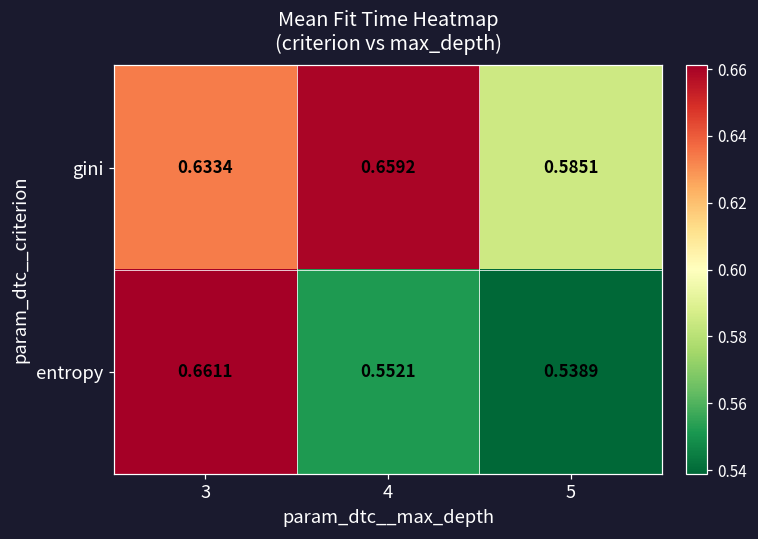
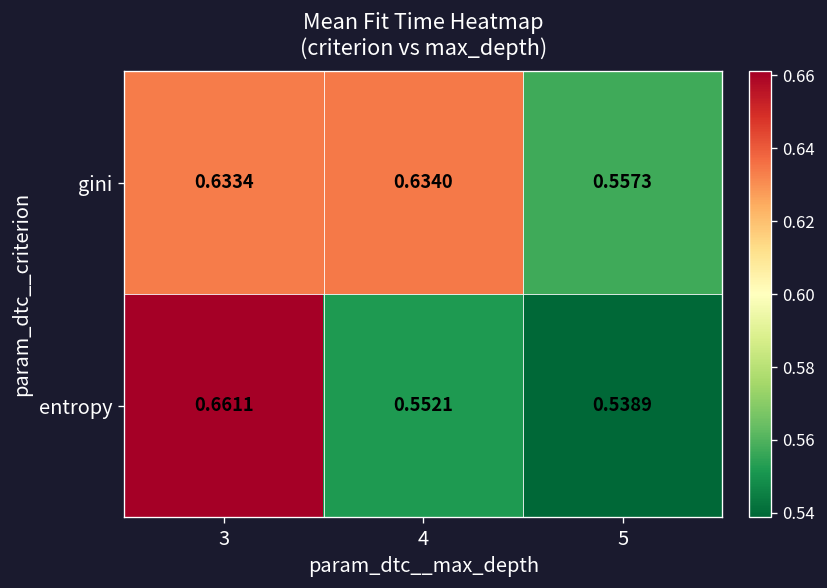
gini, 4: 0.6592 -> 0.6340
gini, 5: 0.5851 -> 0.5573
